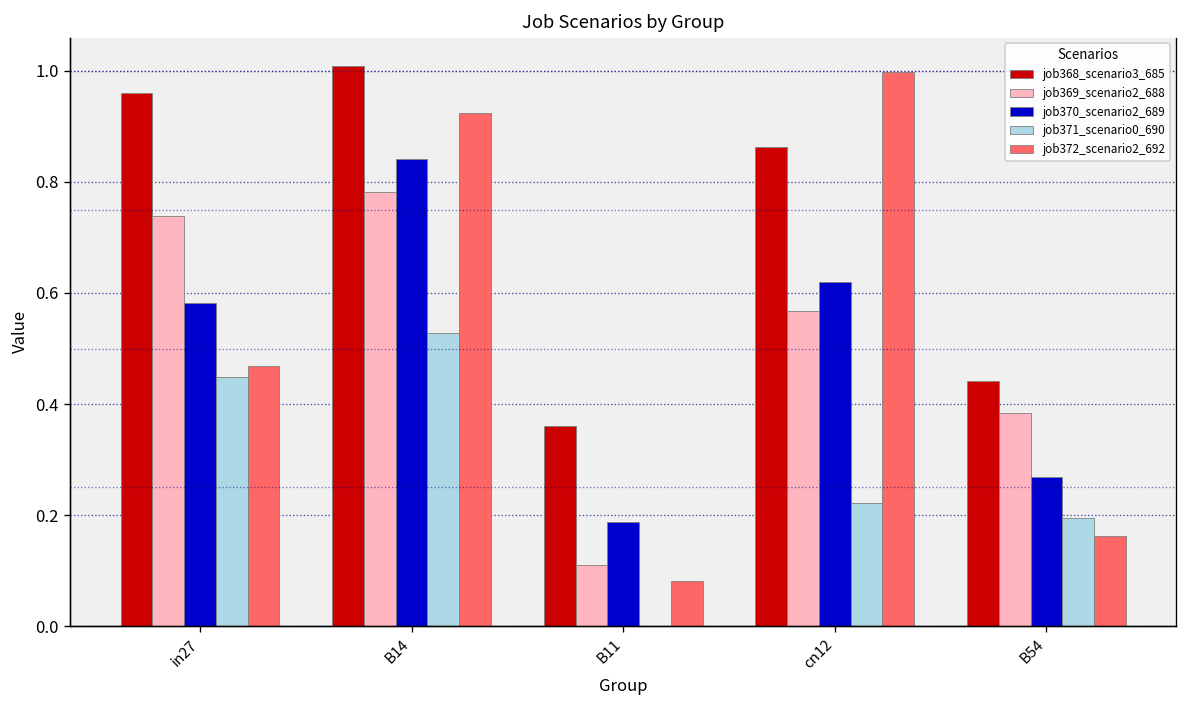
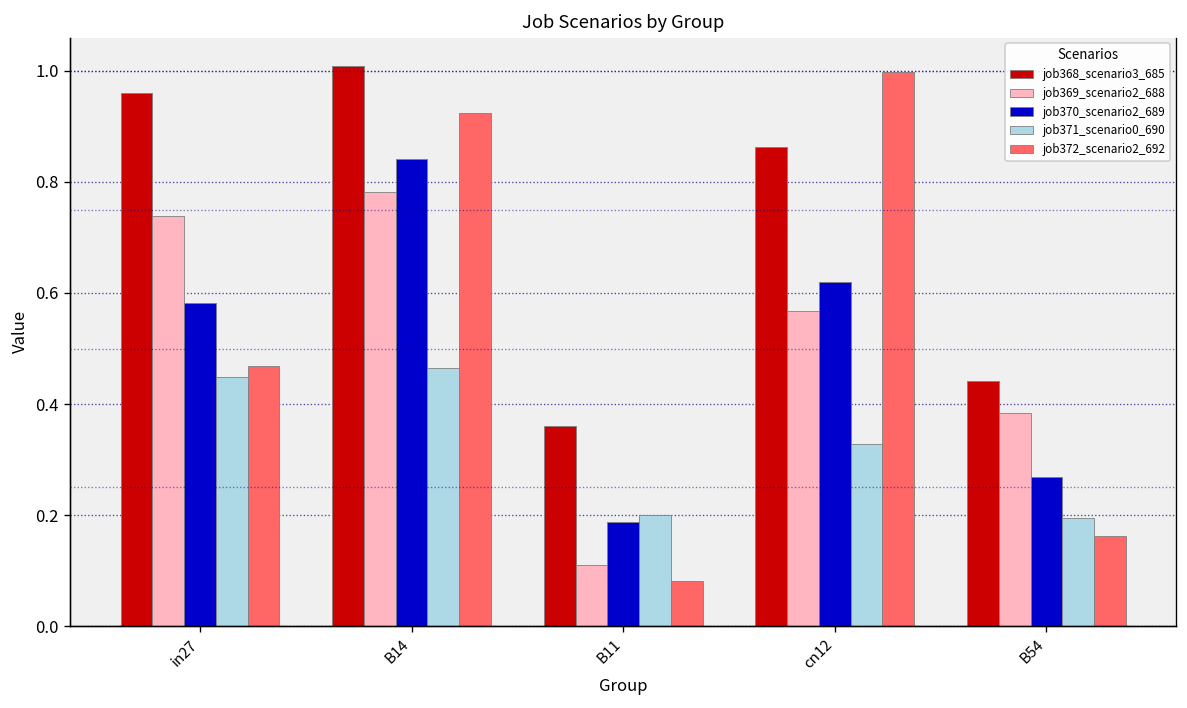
job371_scenario0_690, B14: 0.53 -> 0.47
job371_scenario0_690, B11: 0.0 -> 0.2
job371_scenario0_690, cn12: 0.22 -> 0.33
